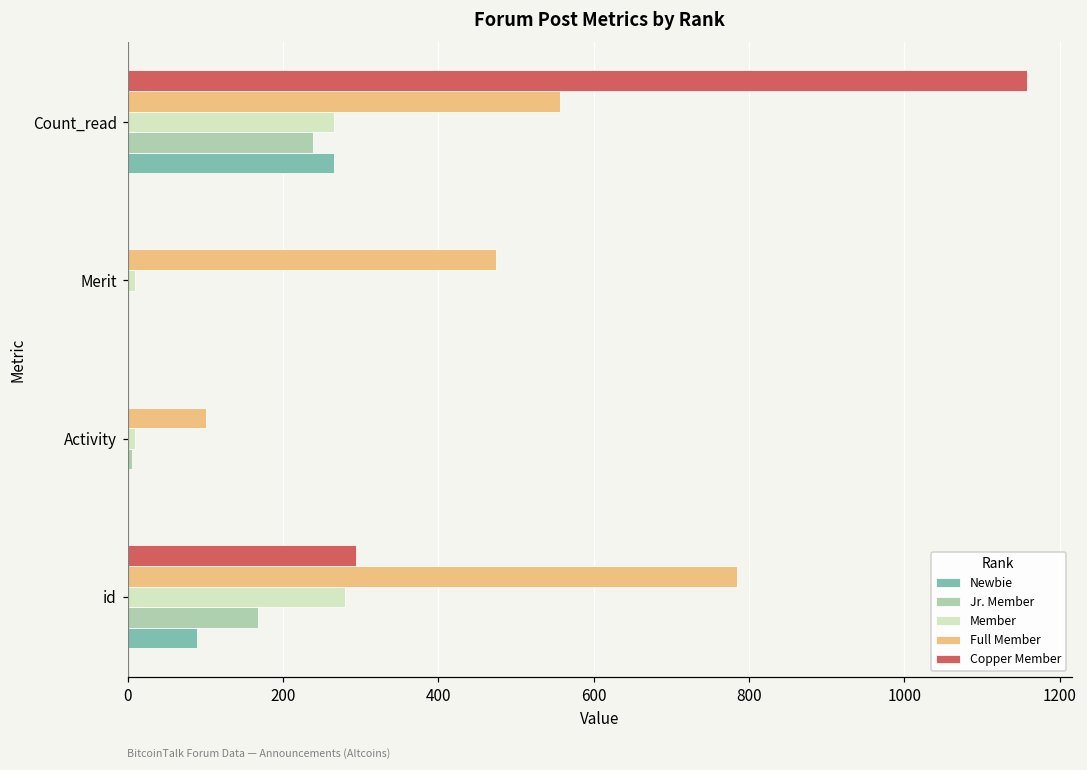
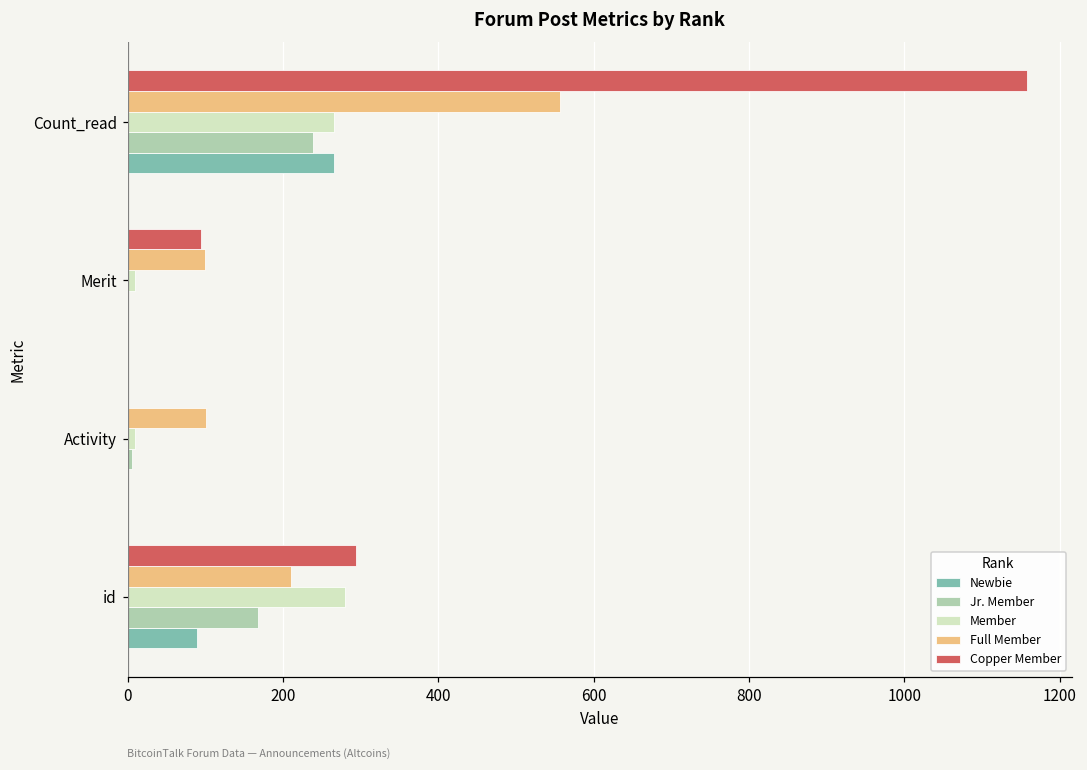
Copper Member, Merit: 0 -> 100
Full Member, Merit: 470 -> 100
Full Member, id: 780 -> 210
